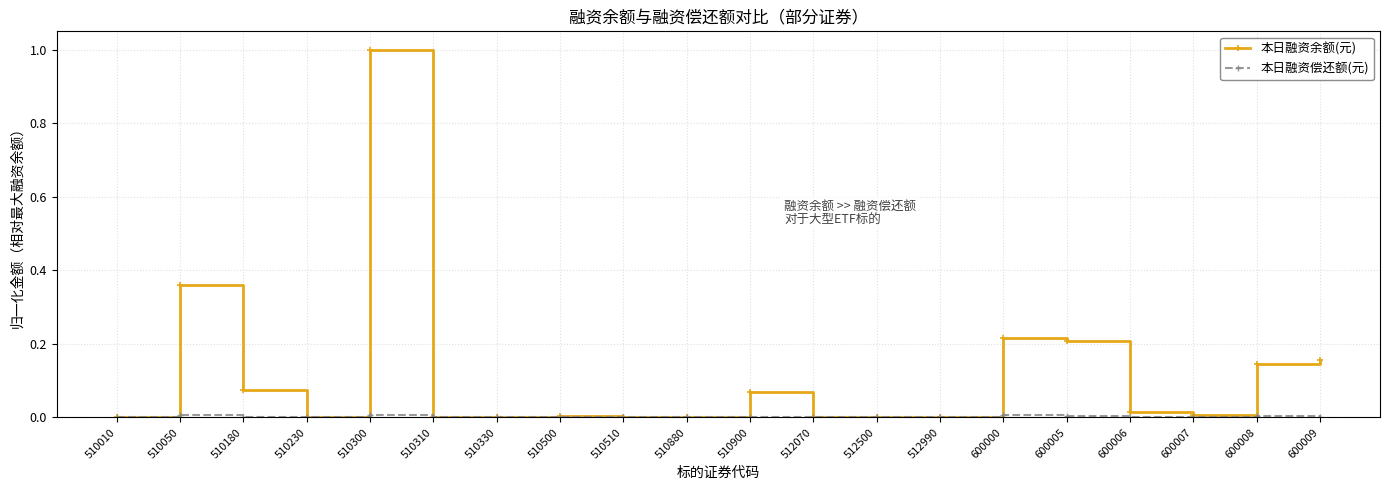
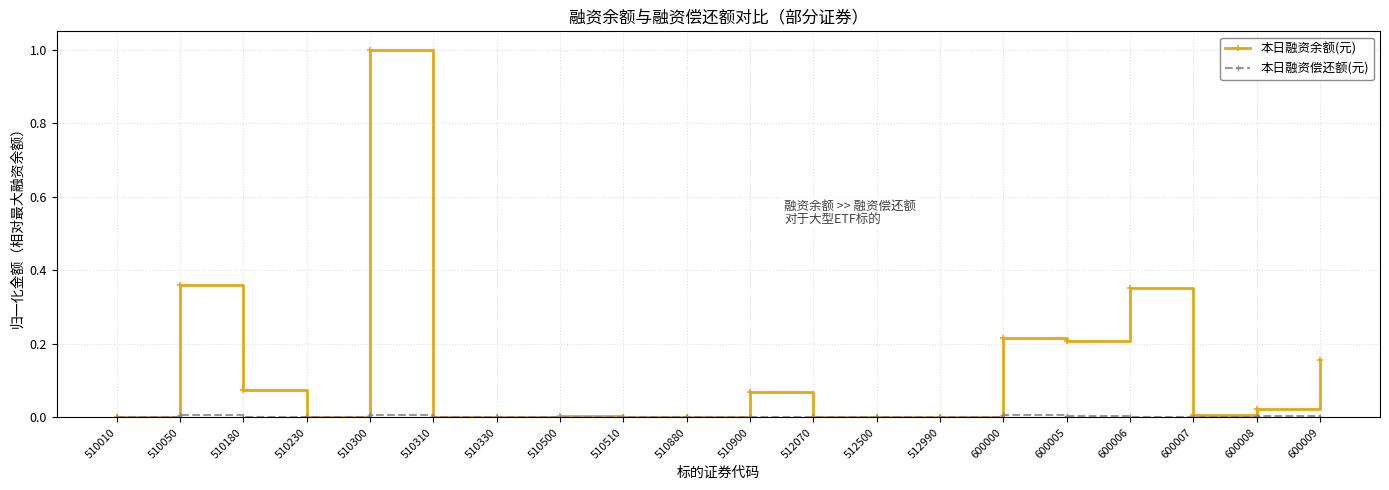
本日融资余额(元), 600006: 0.01 -> 0.35
本日融资余额(元), 600008: 0.15 -> 0.02
